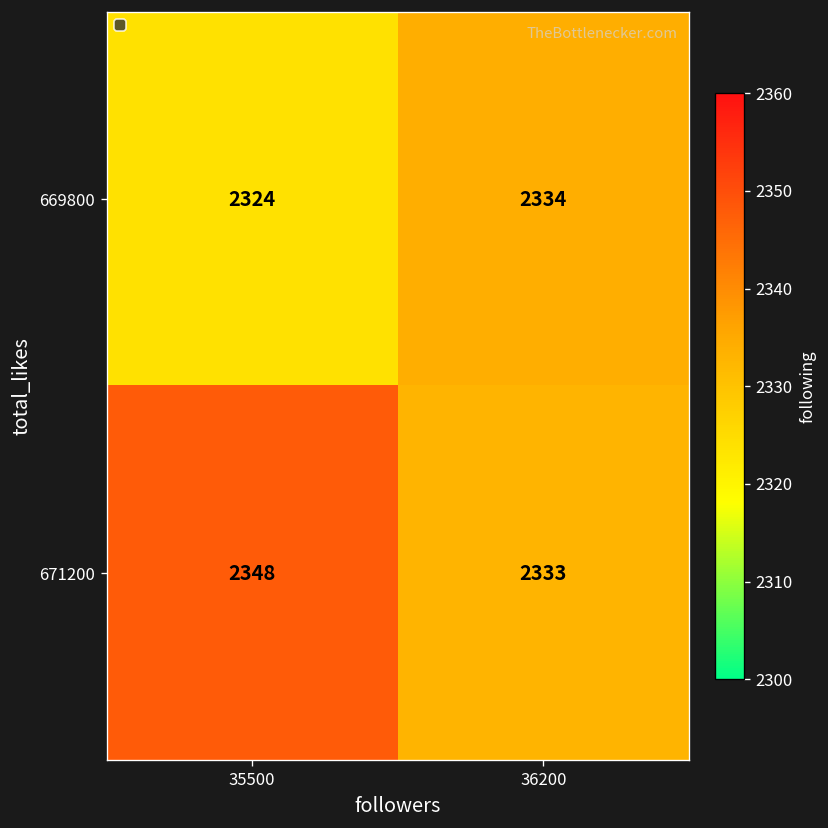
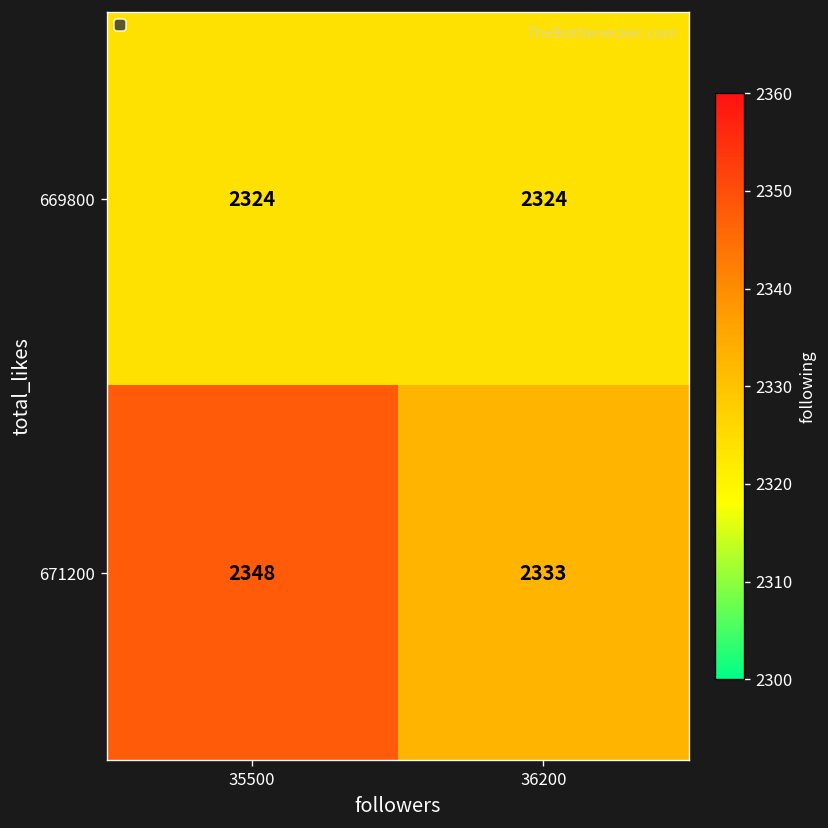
669800, 36200: 2334 -> 2324
